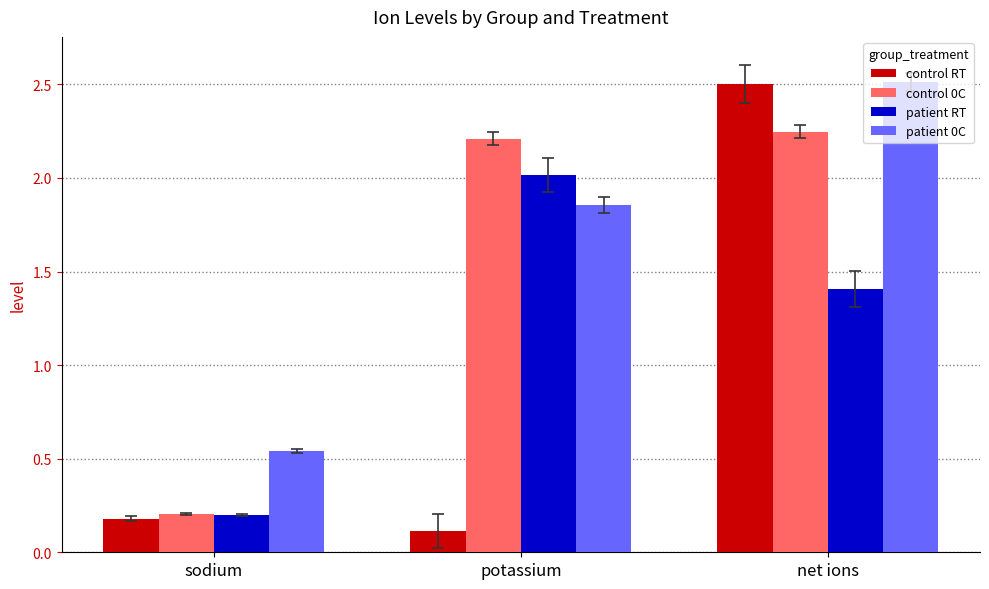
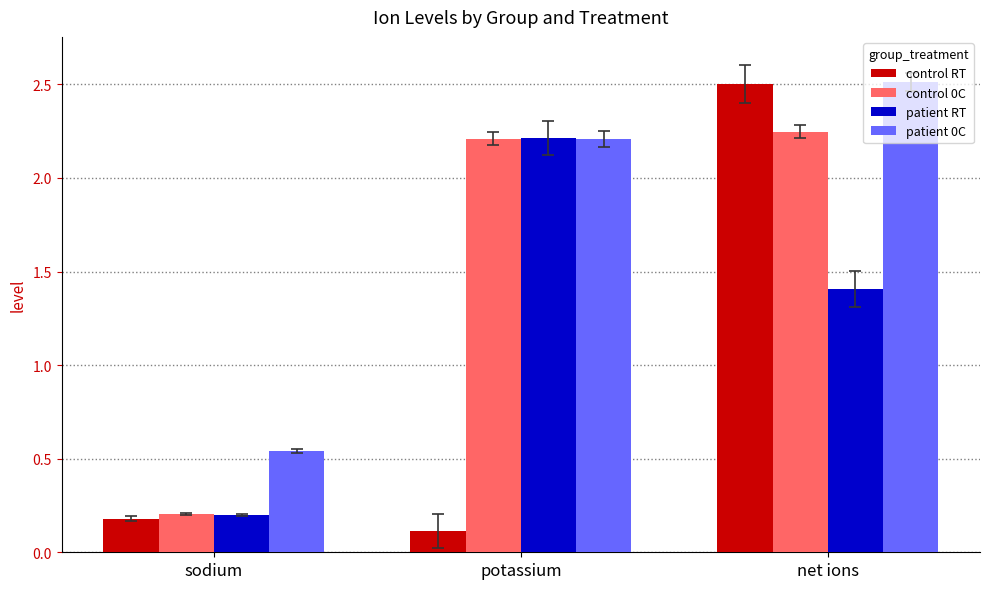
patient RT, potassium: 2.02 -> 2.21
patient 0C, potassium: 1.86 -> 2.21
